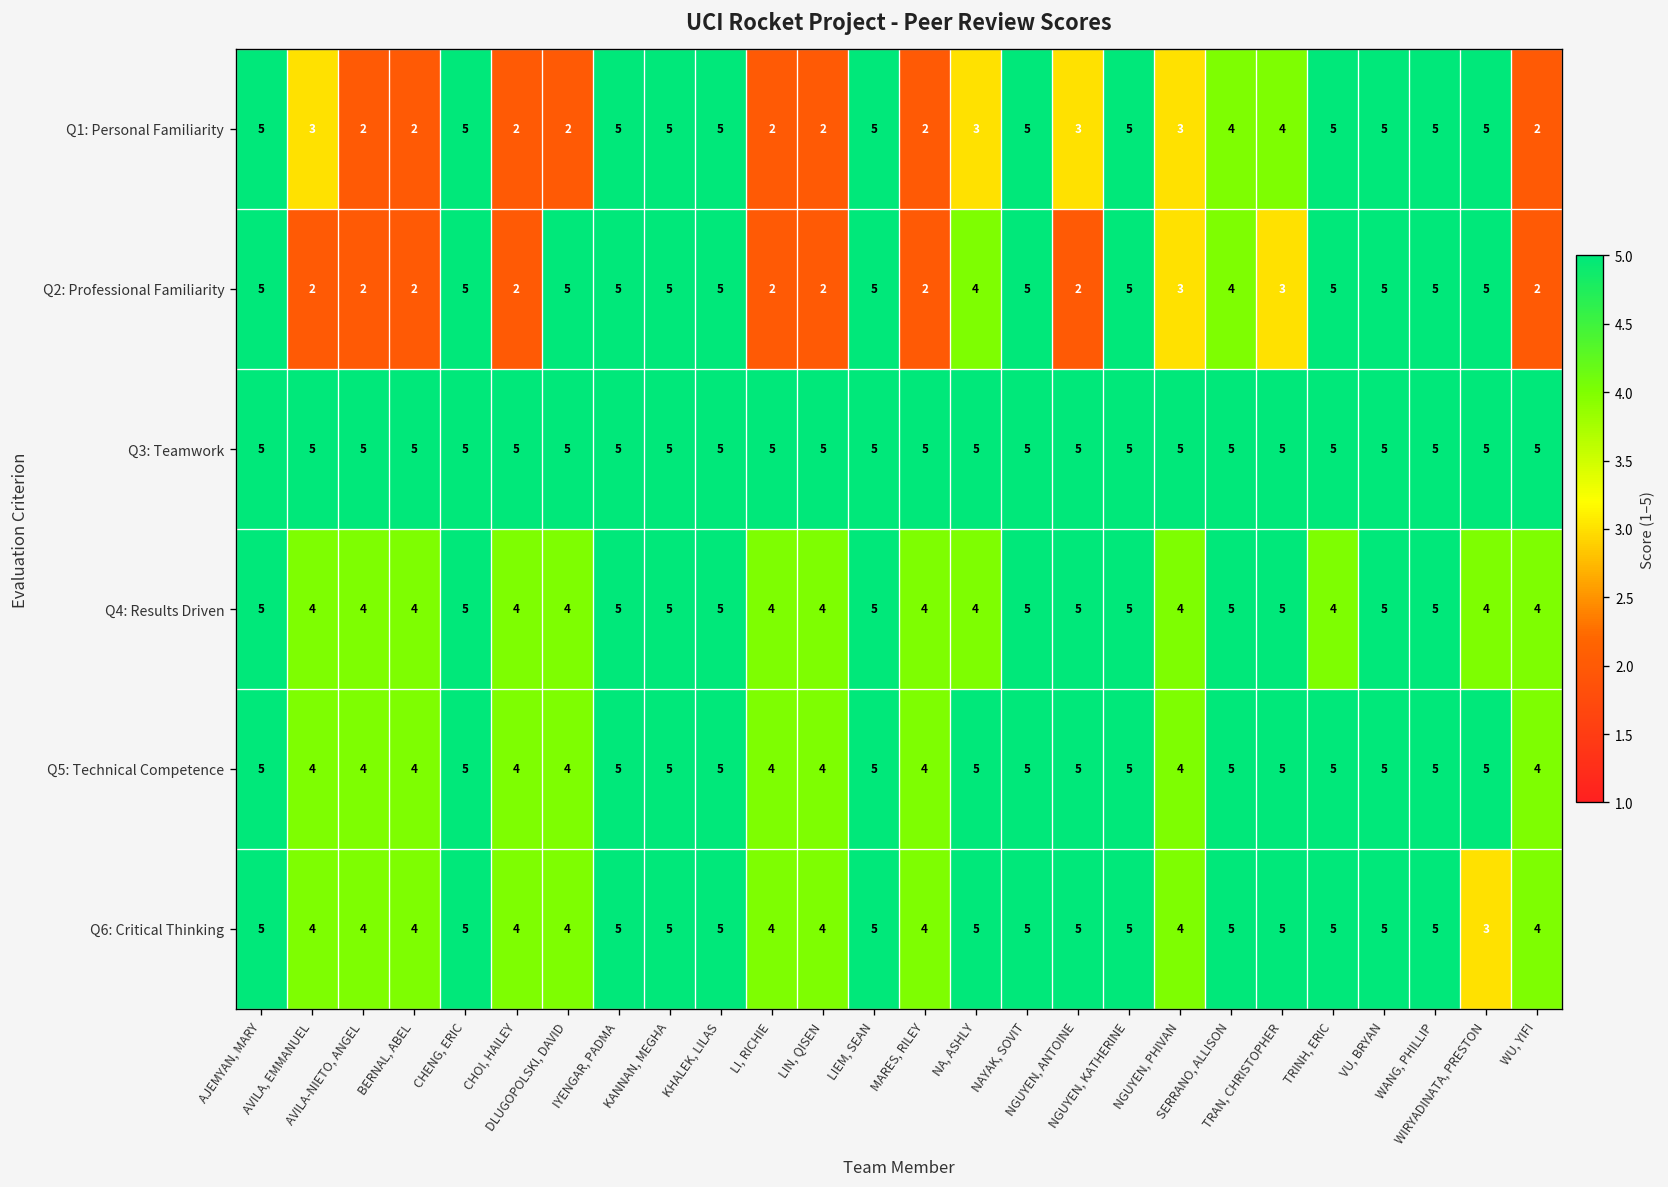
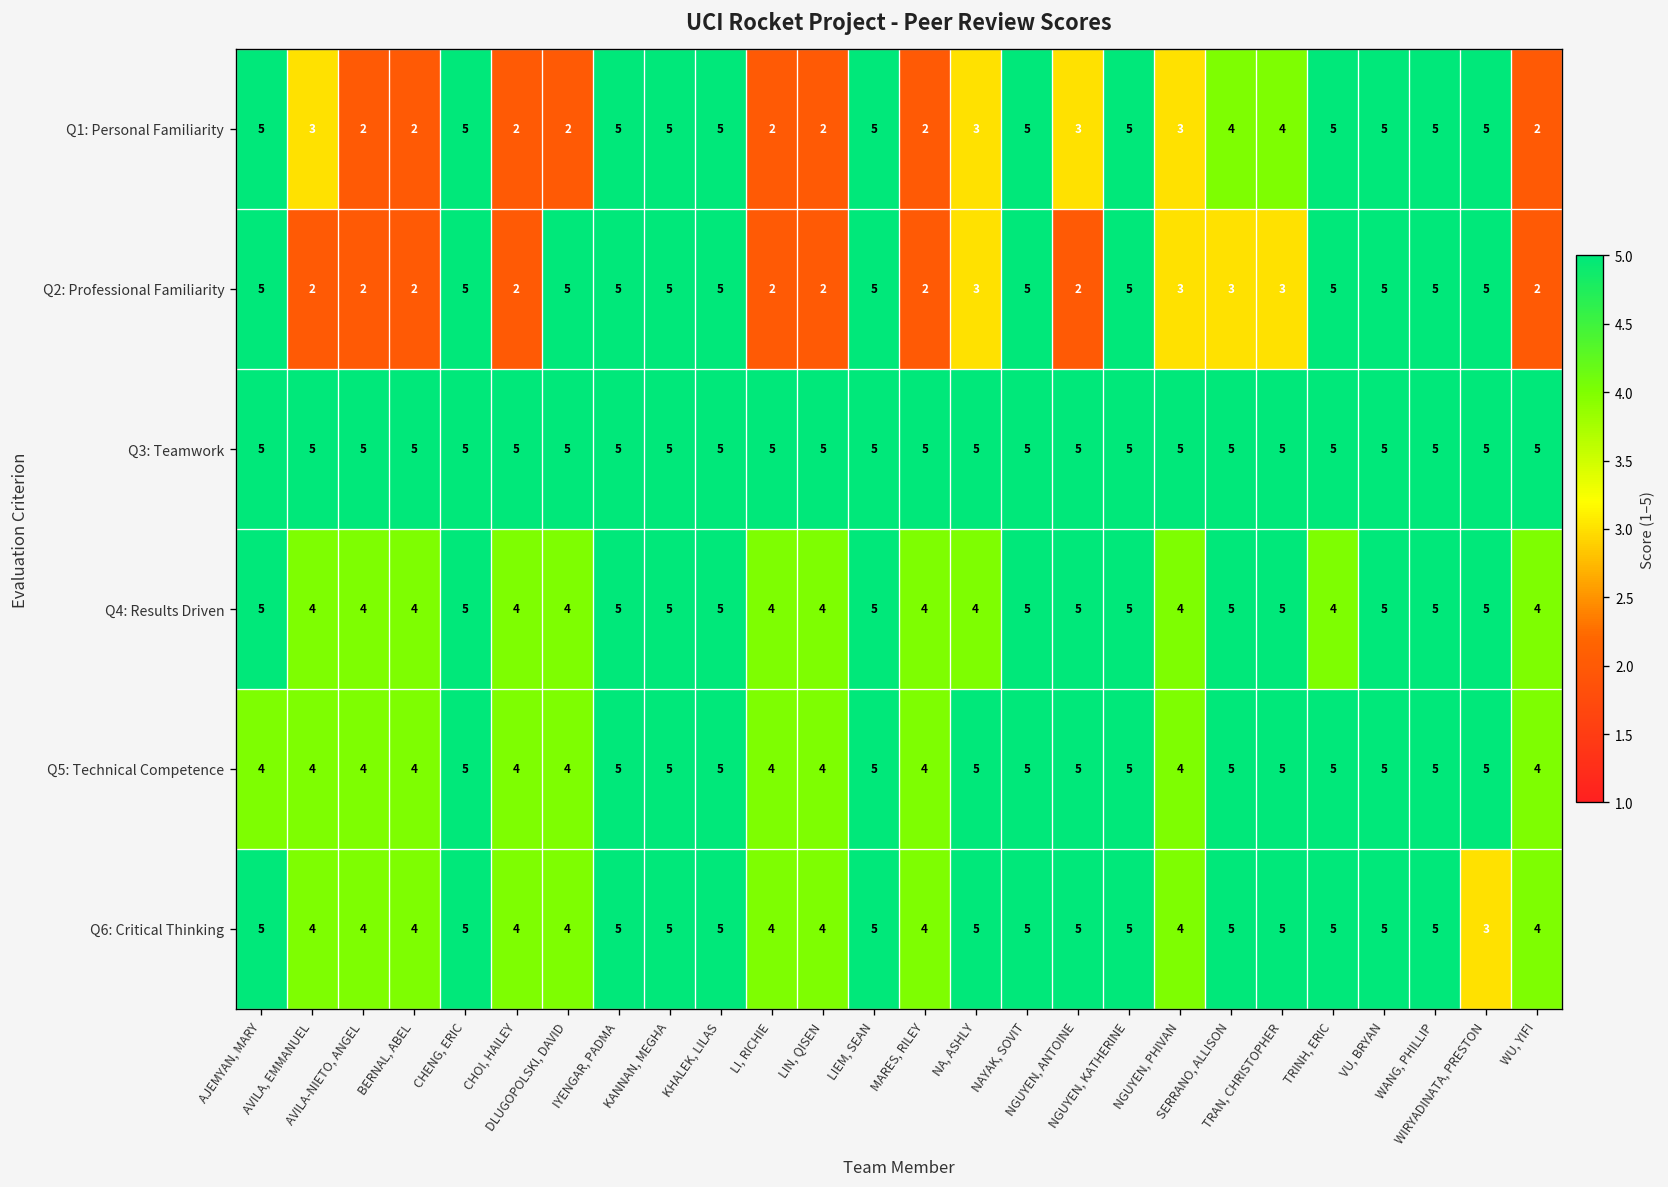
Q2: Professional Familiarity, NA, ASHLY: 4 -> 3
Q2: Professional Familiarity, SERRANO, ALLISON: 4 -> 3
Q4: Results Driven, WIRYADINATA, PRESTON: 4 -> 5
Q5: Technical Competence, AJEMYAN, MARY: 5 -> 4
